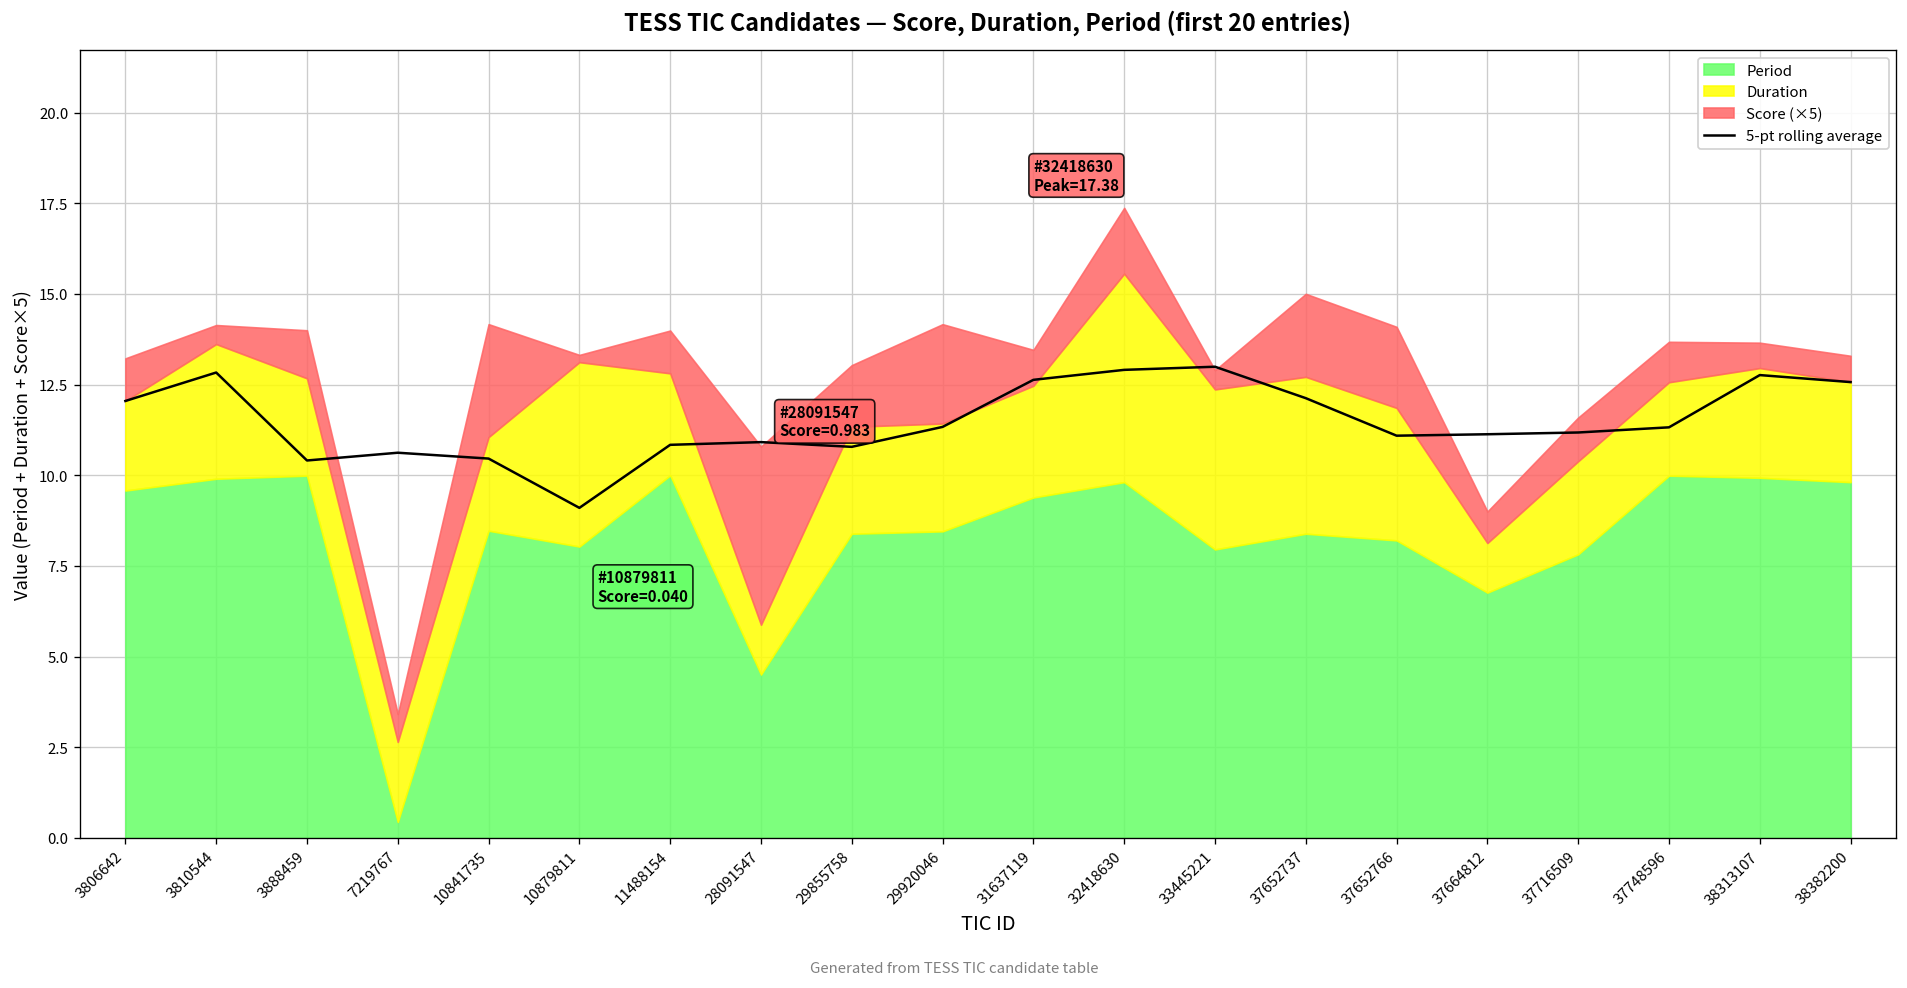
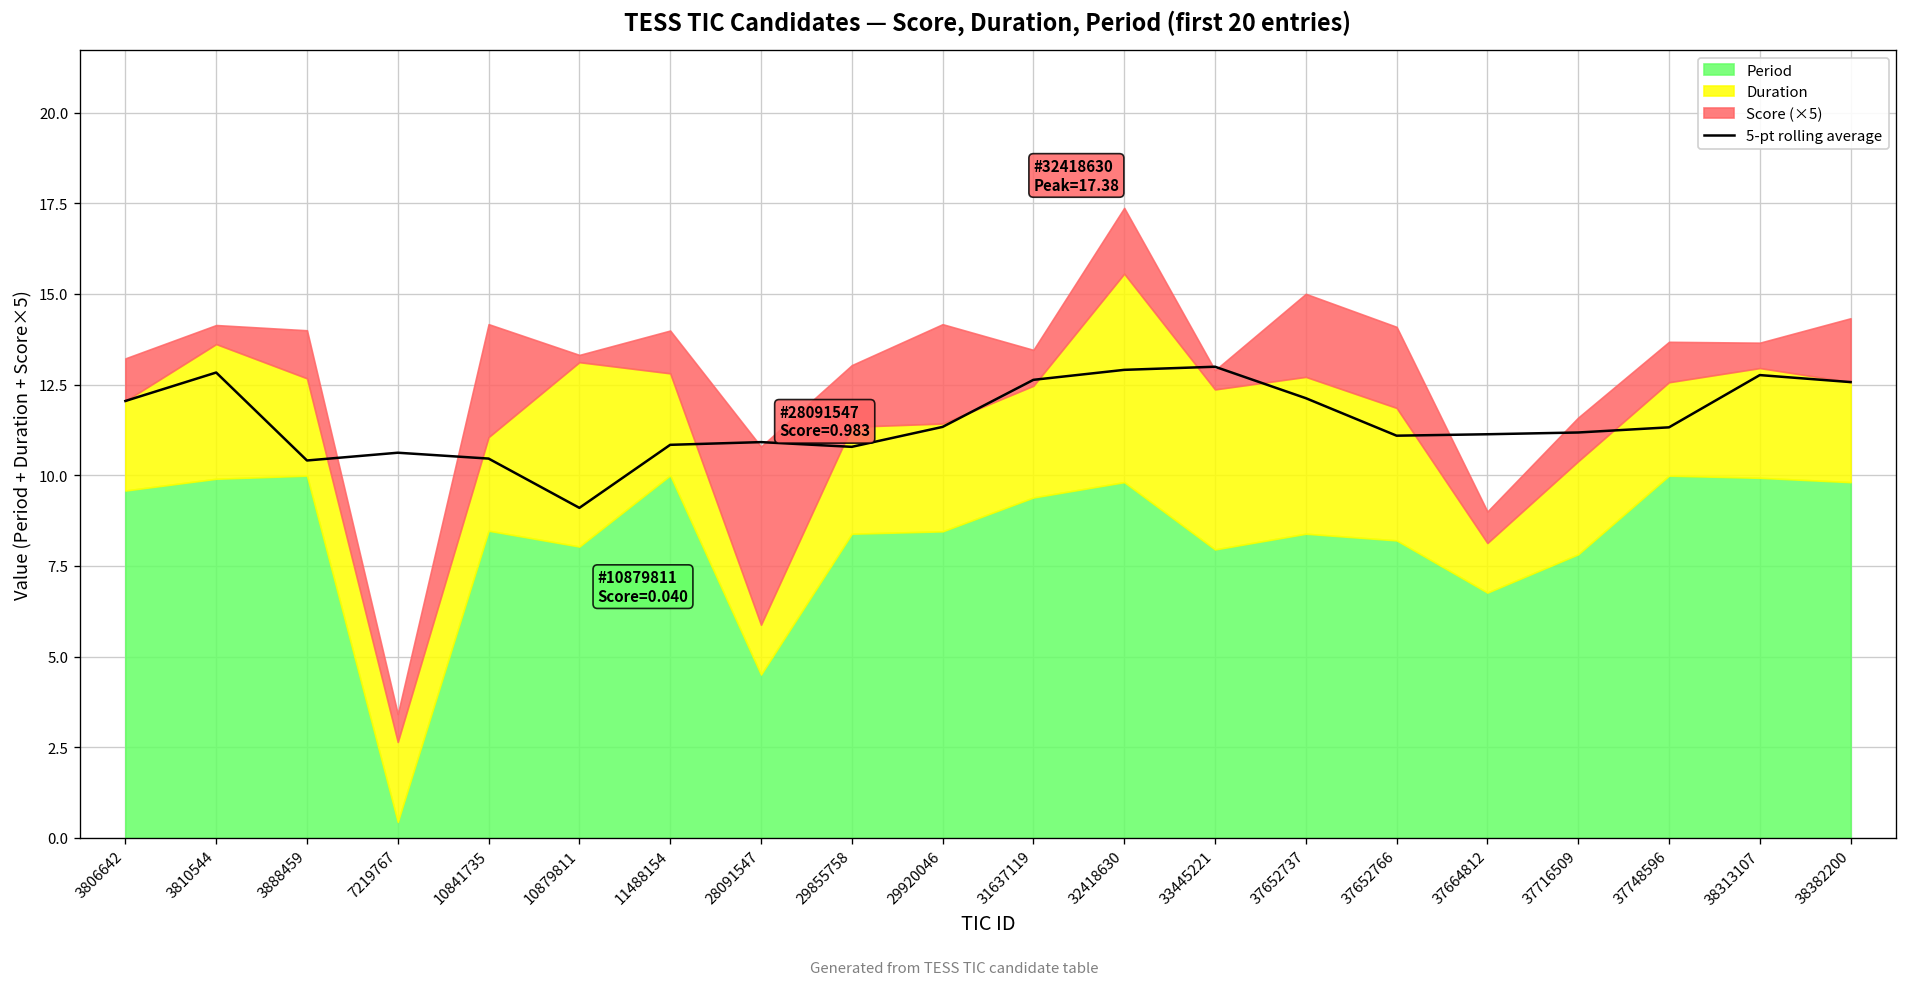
Score (×5), 38382200: 0.7 -> 1.8
